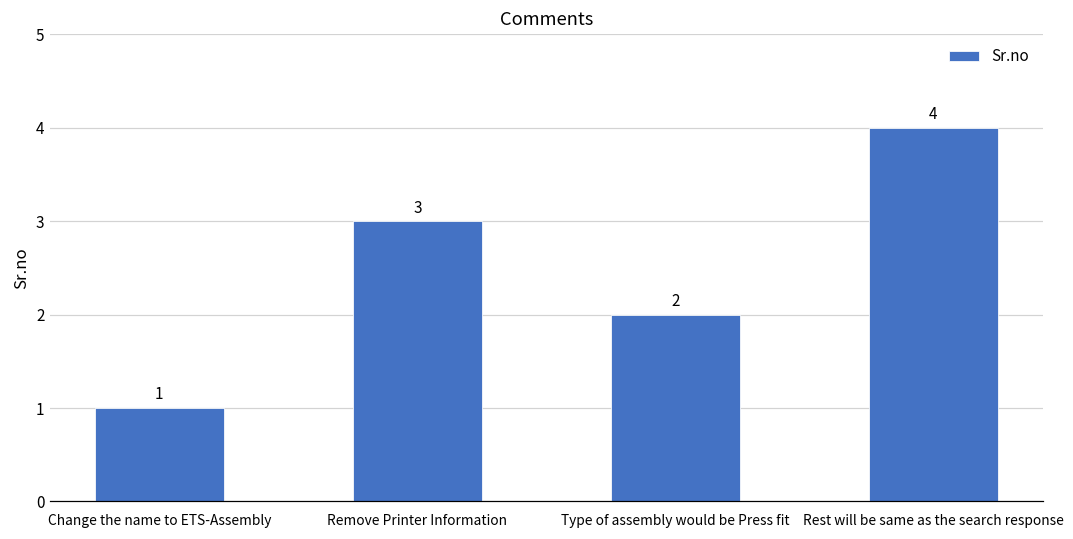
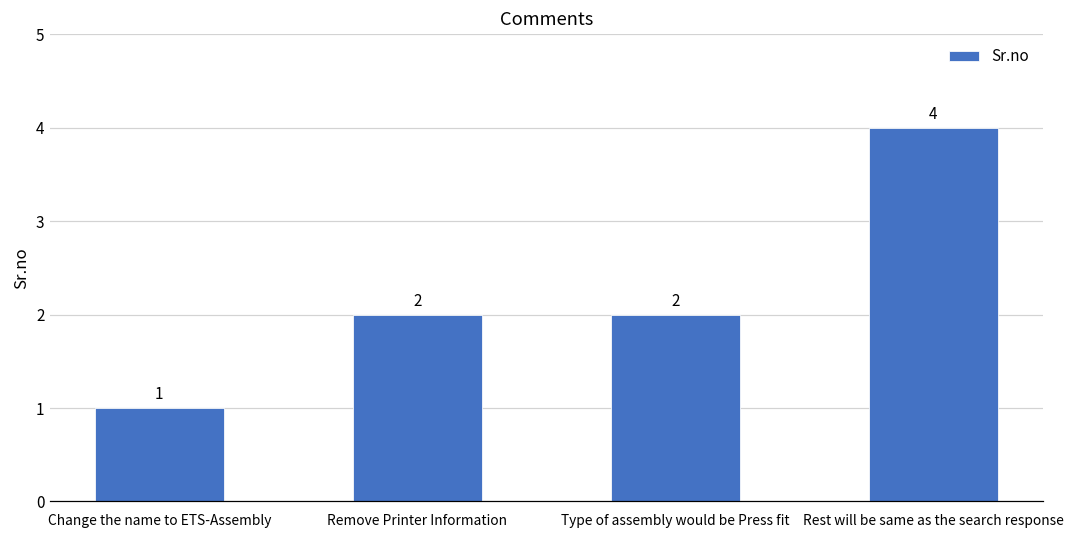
Remove Printer Information: 3 -> 2
